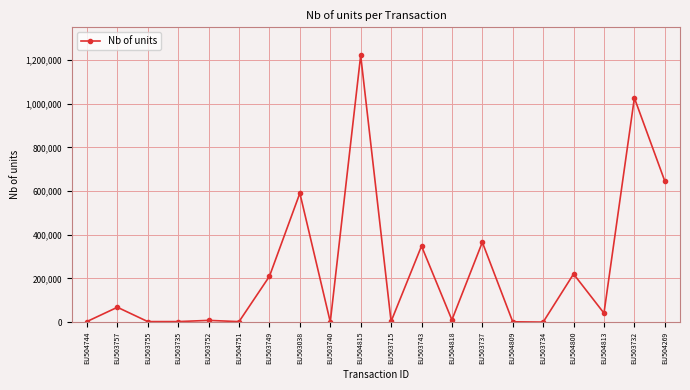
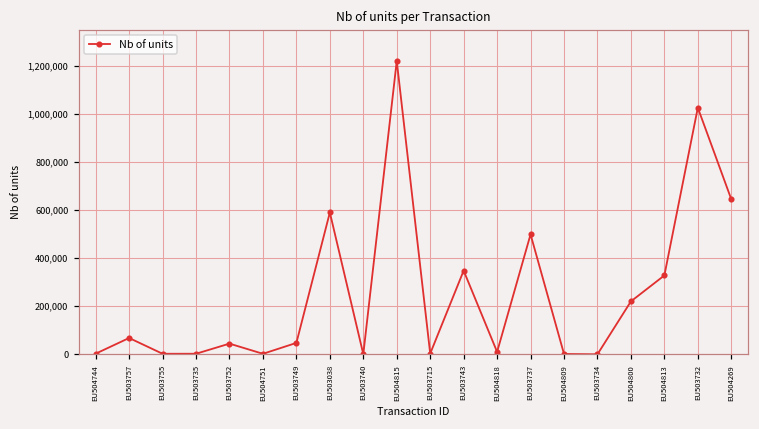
EU503752: 10,000 -> 40,000
EU503749: 210,000 -> 50,000
EU503737: 370,000 -> 500,000
EU504813: 40,000 -> 330,000
